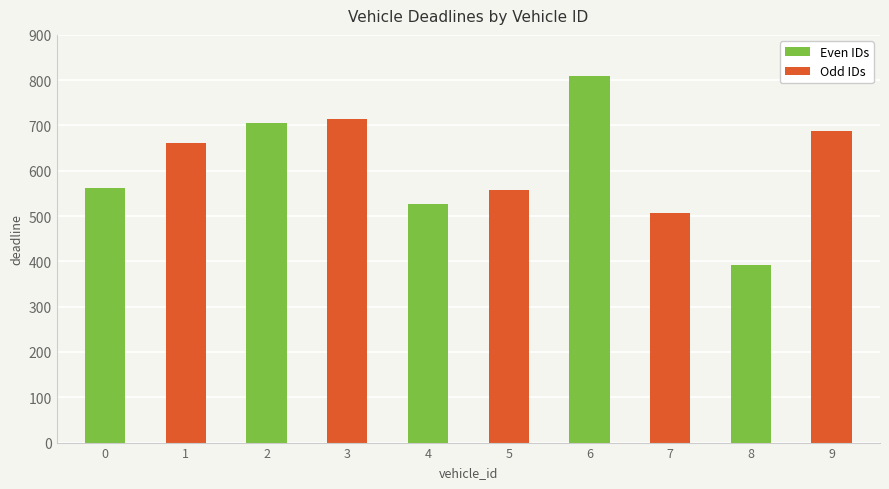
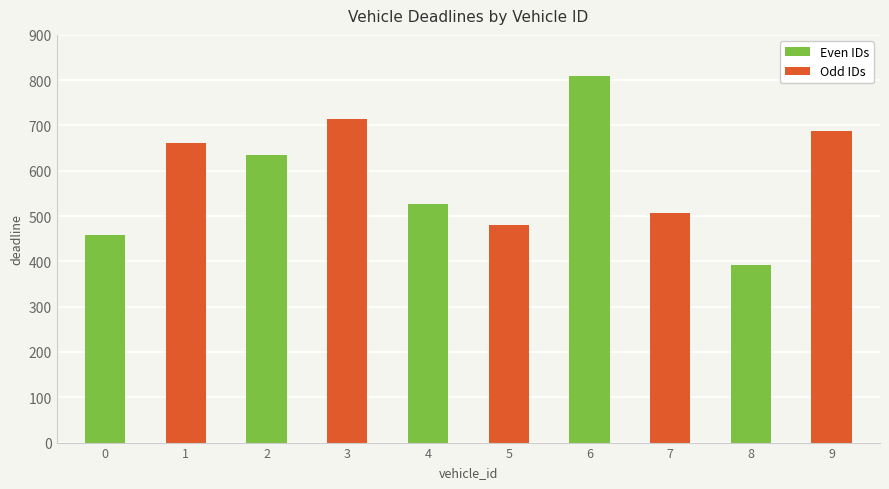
0: 560 -> 460
2: 710 -> 630
5: 560 -> 480
